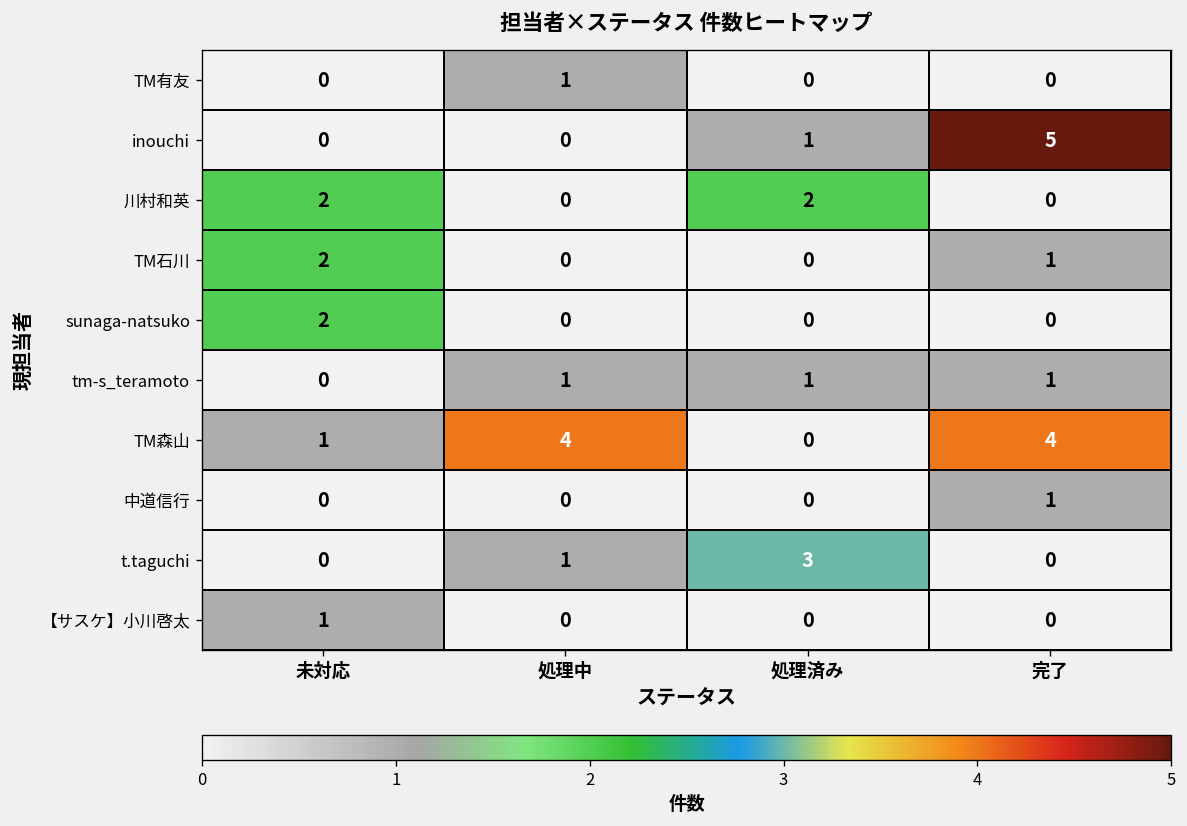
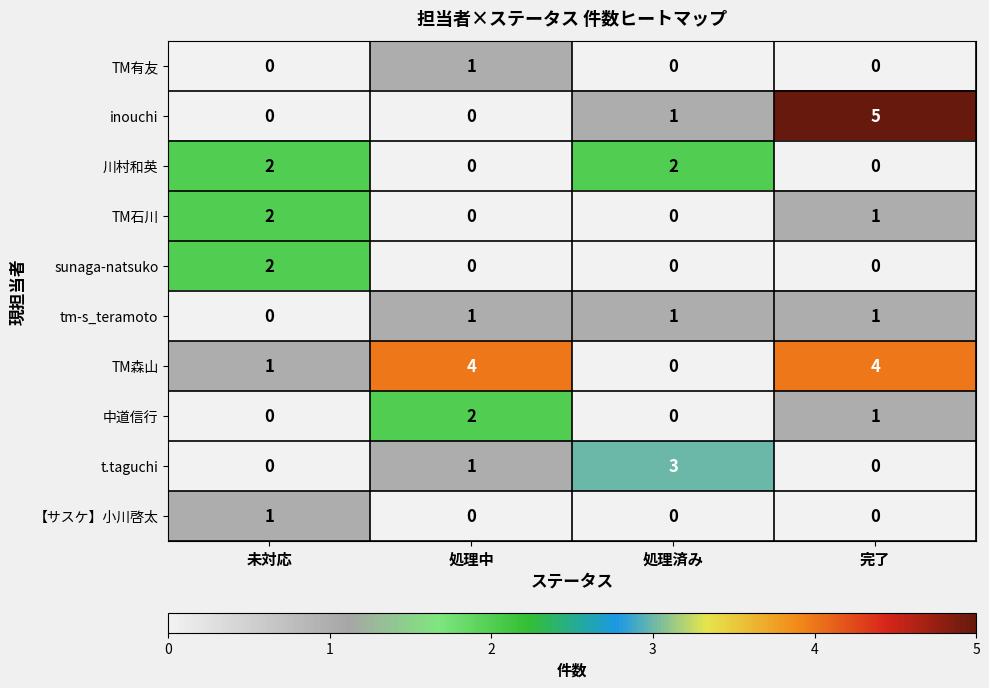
中道信行, 処理中: 0 -> 2
